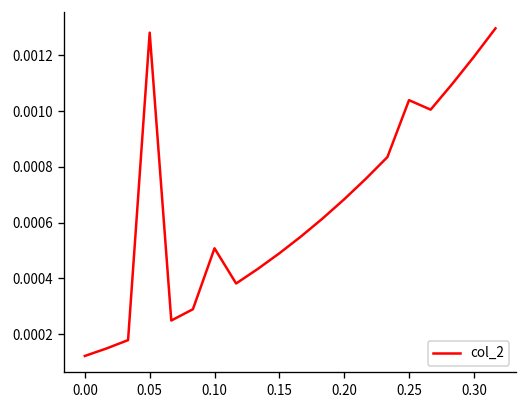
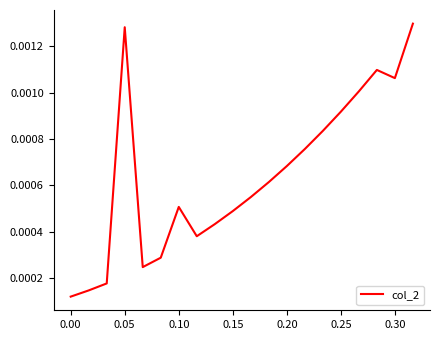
0.25: 0.00104 -> 0.00092
0.30: 0.00119 -> 0.00106
